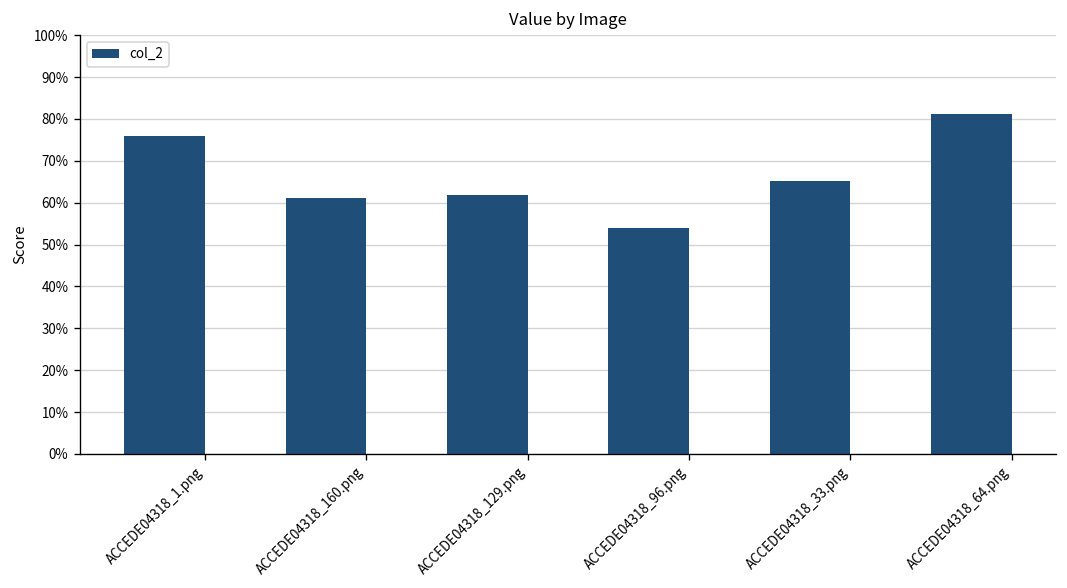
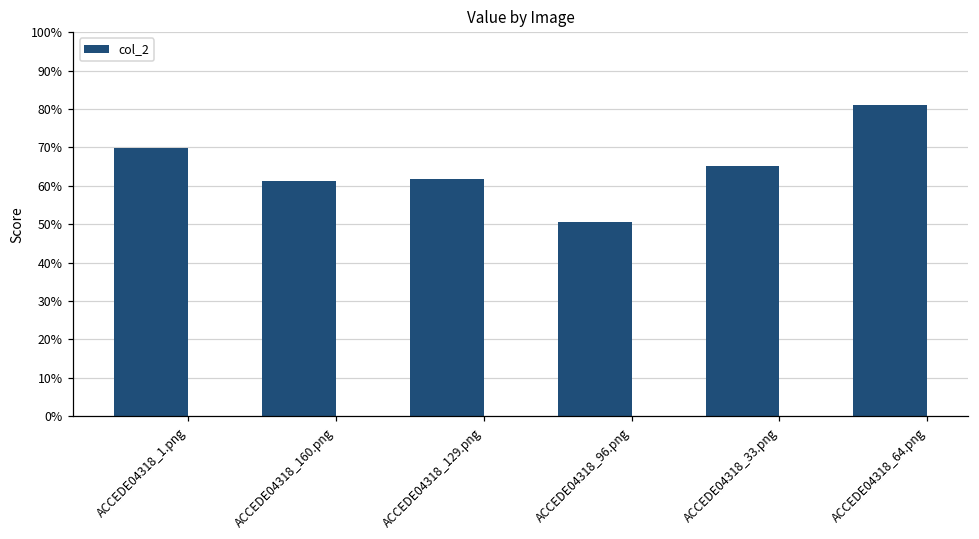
ACCEDE04318_1.png: 76% -> 70%
ACCEDE04318_96.png: 54% -> 51%
